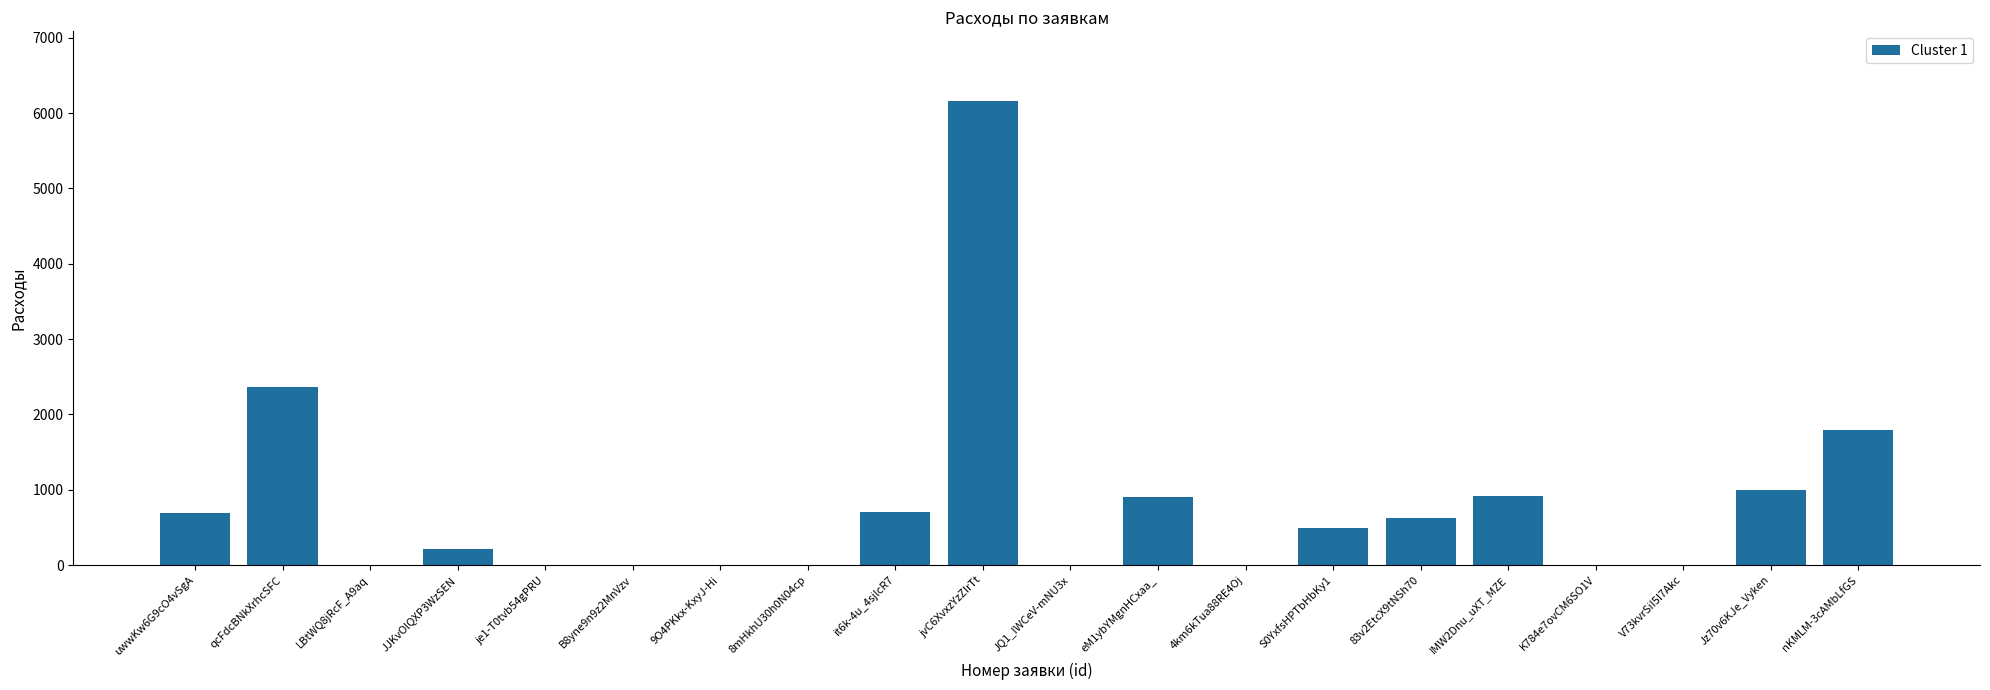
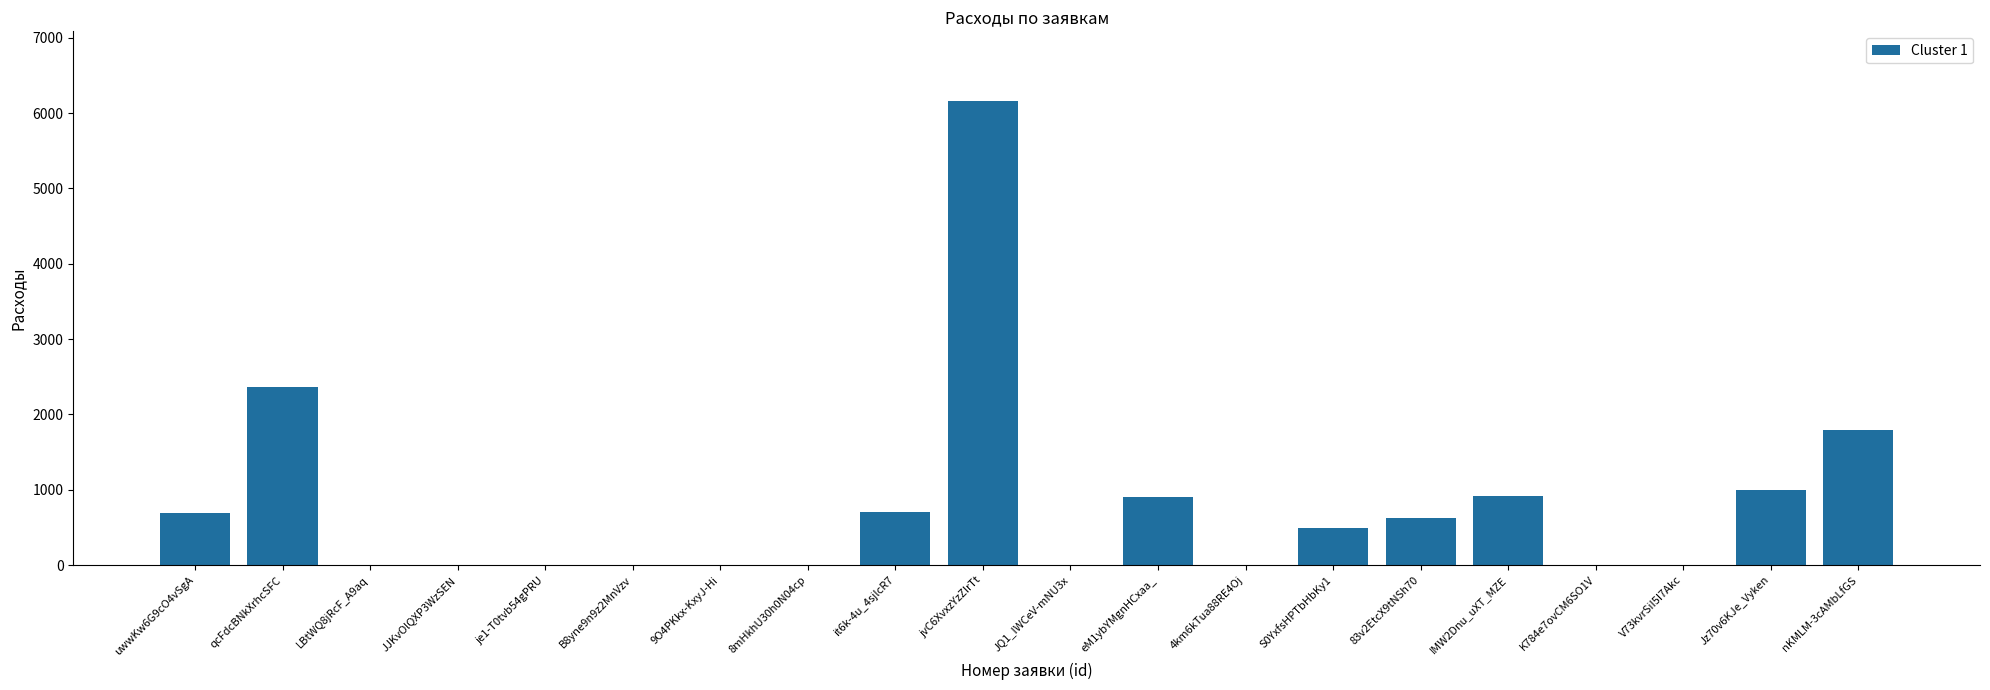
JJKvOlQXP3WzSEN: 200 -> 0
